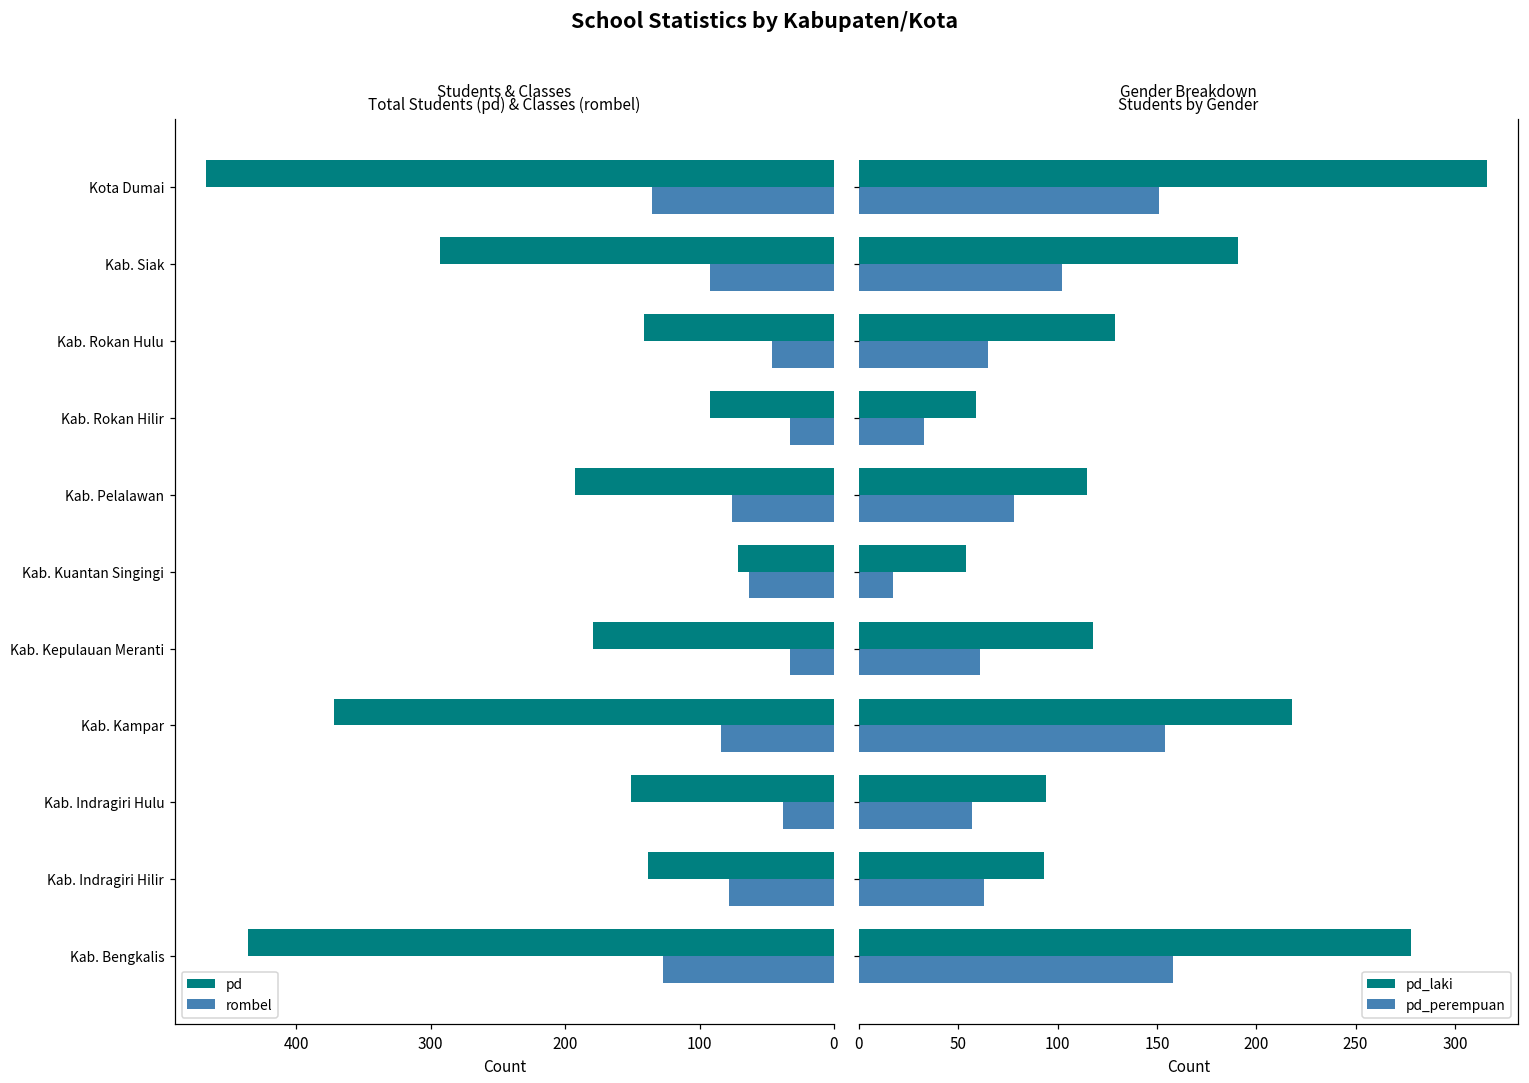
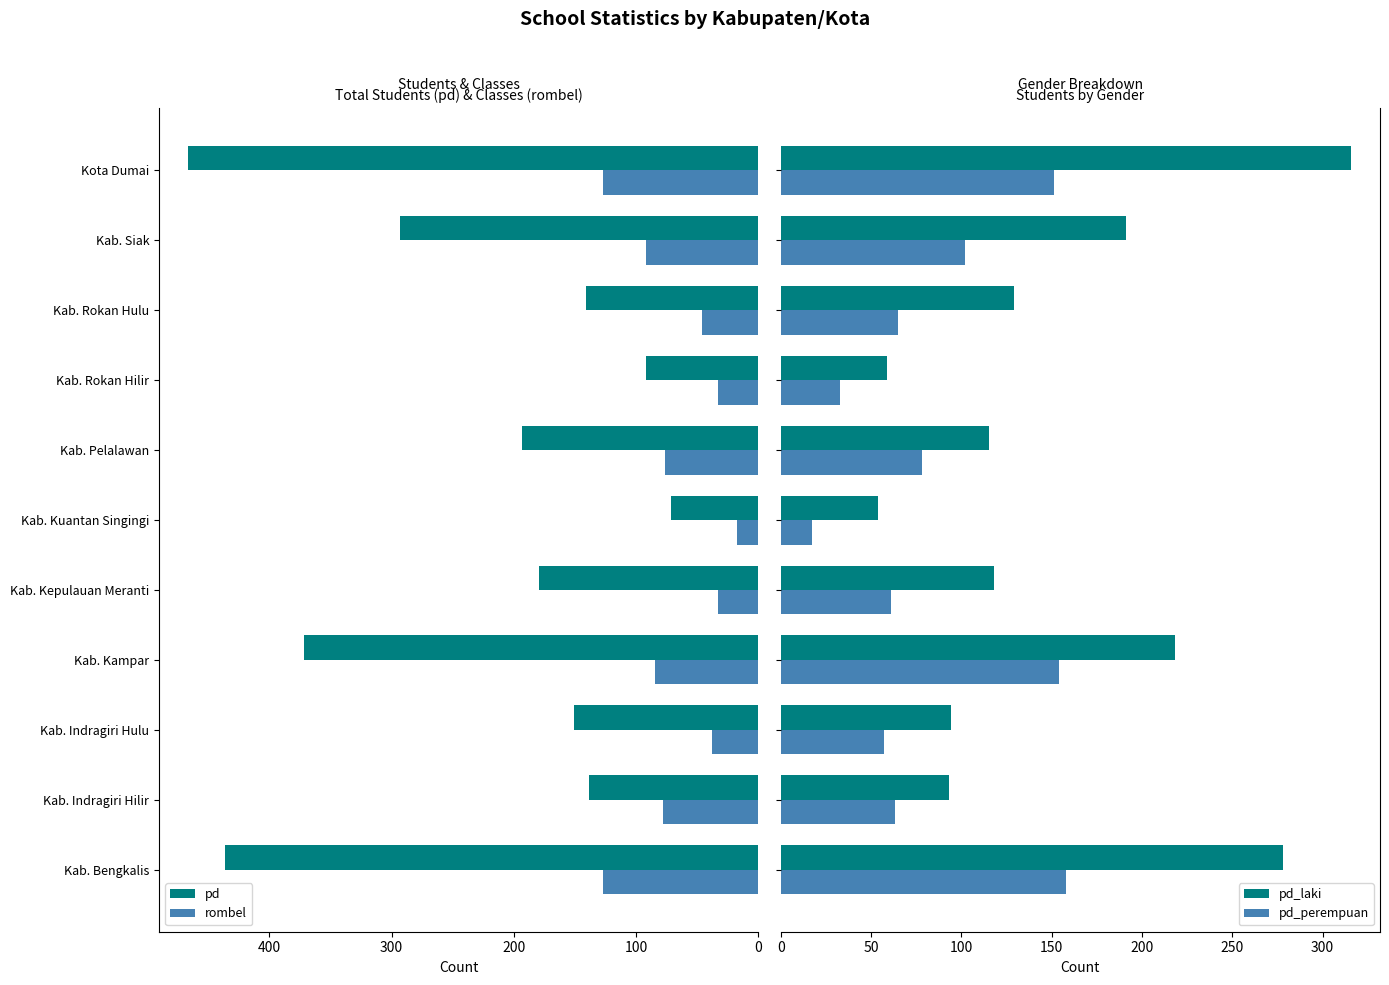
Total Students (pd) & Classes (rombel), rombel, Kota Dumai: 135 -> 127
Total Students (pd) & Classes (rombel), rombel, Kab. Kuantan Singingi: 63 -> 17
